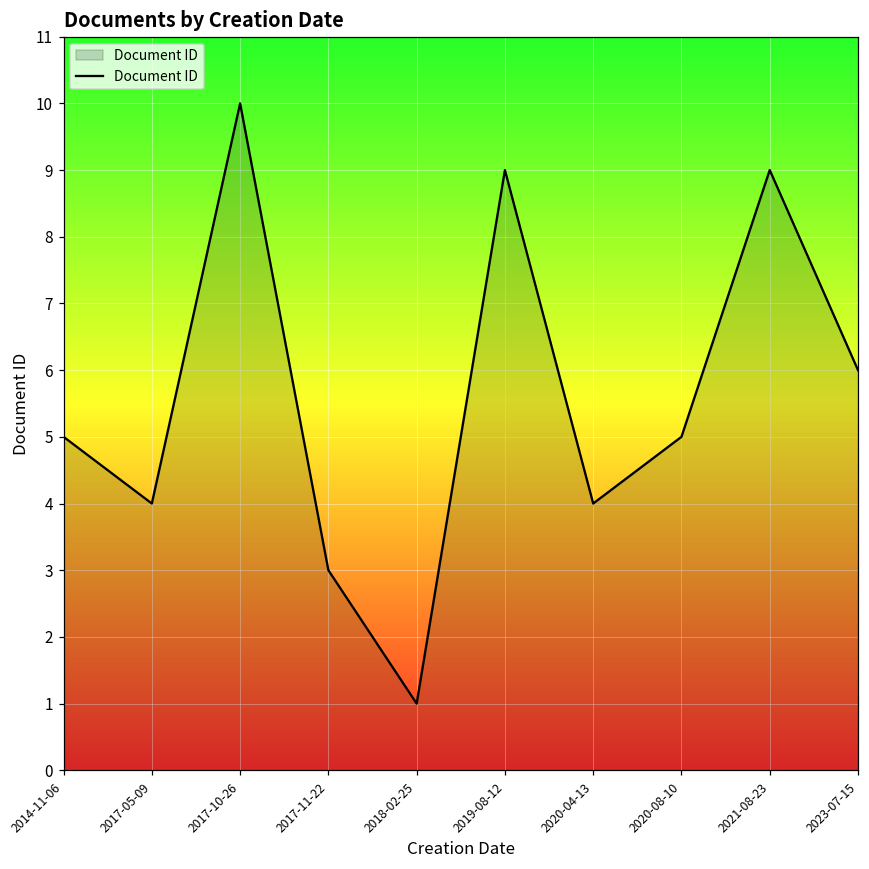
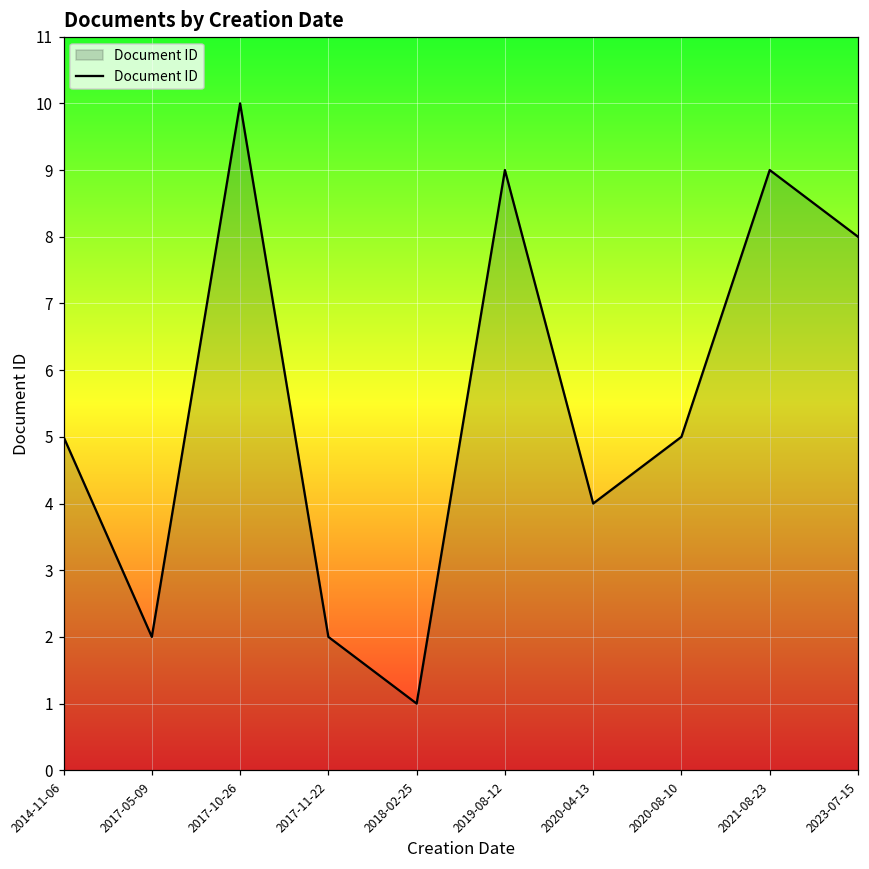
2017-05-09: 4 -> 2
2017-11-22: 3 -> 2
2023-07-15: 6 -> 8
